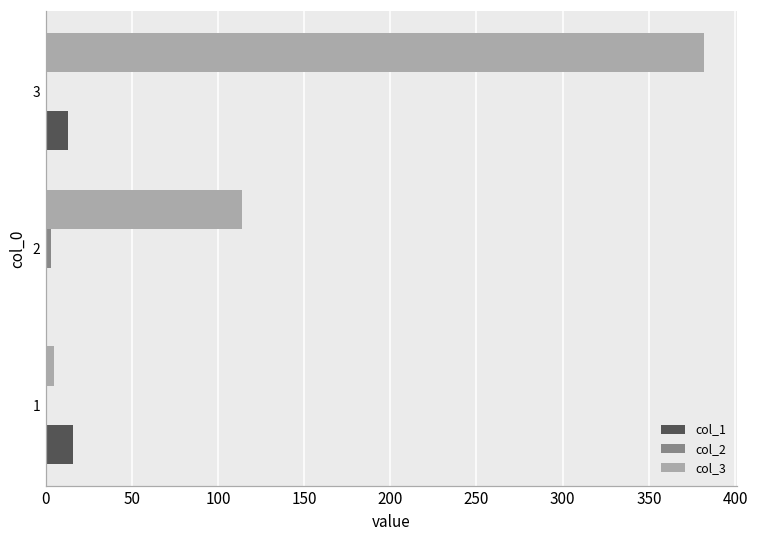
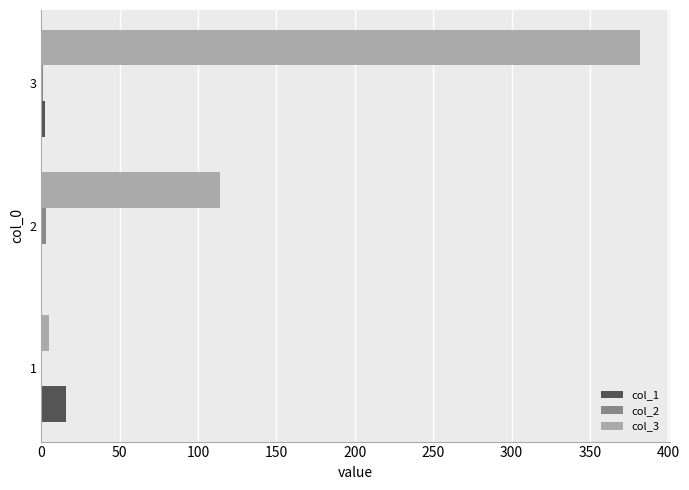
col_1, 3: 13 -> 2
